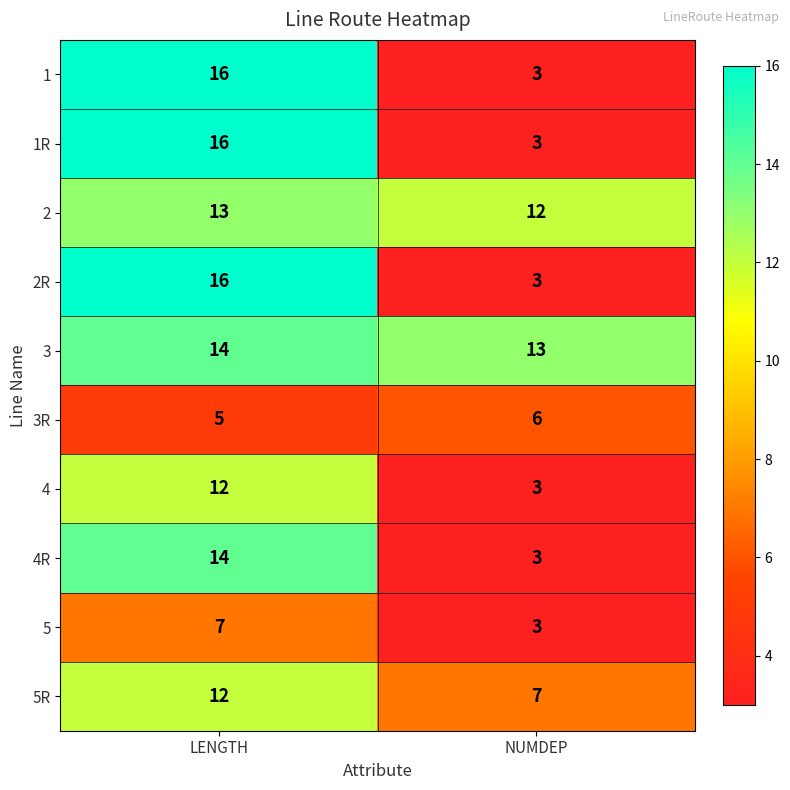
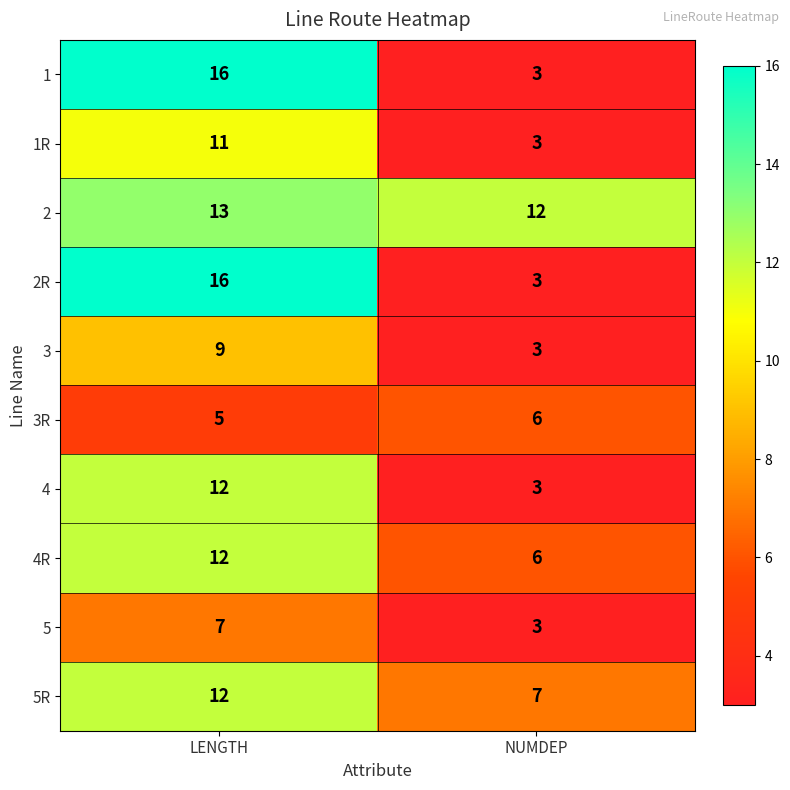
1R, LENGTH: 16 -> 11
3, LENGTH: 14 -> 9
3, NUMDEP: 13 -> 3
4R, LENGTH: 14 -> 12
4R, NUMDEP: 3 -> 6
